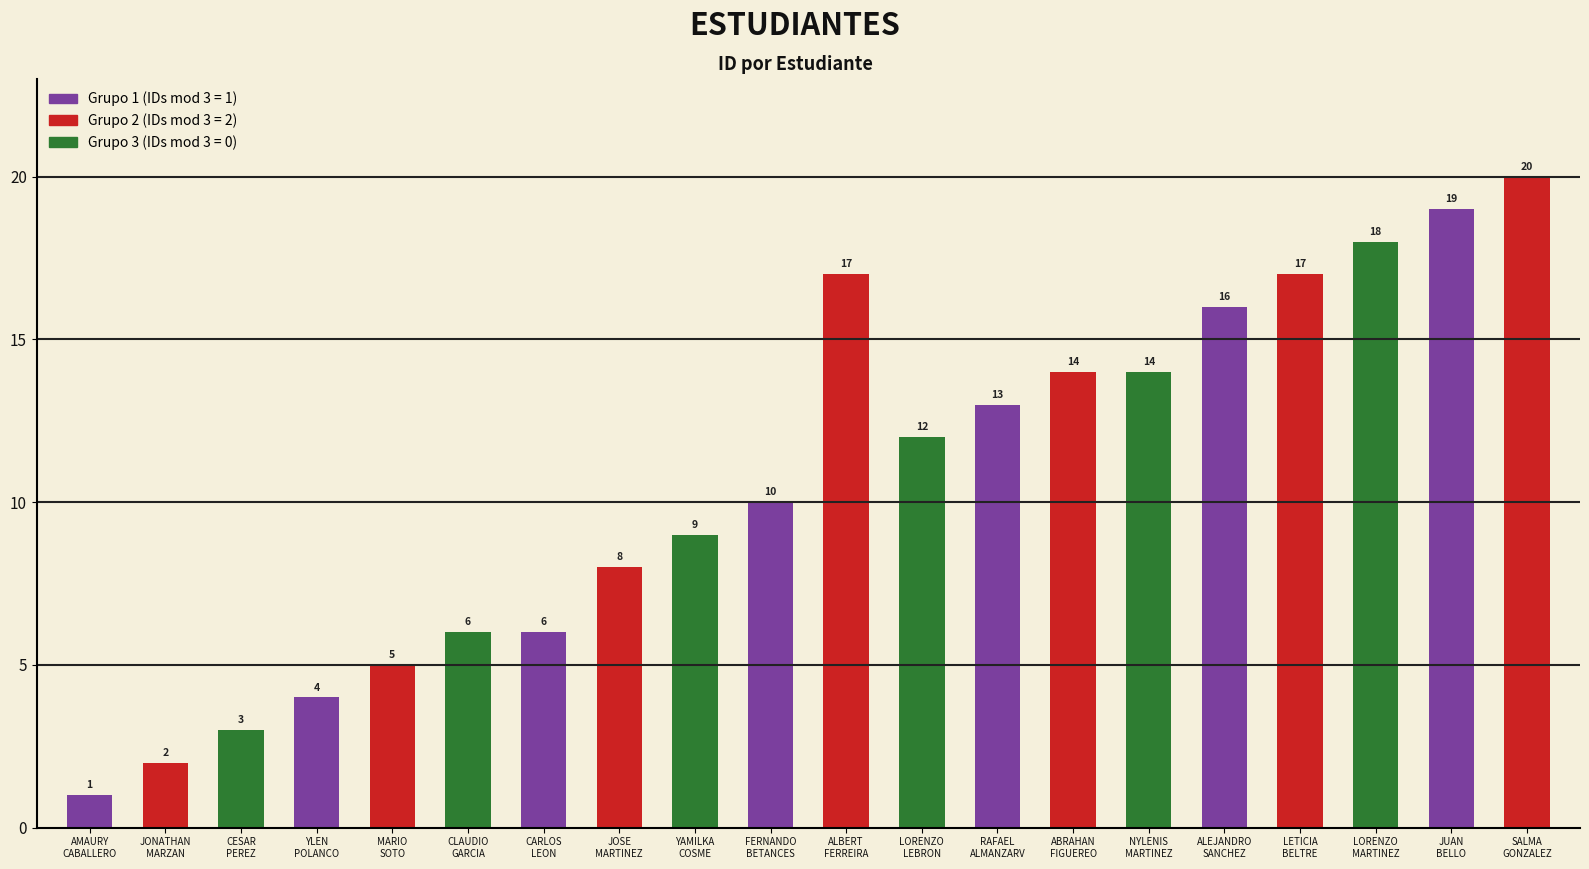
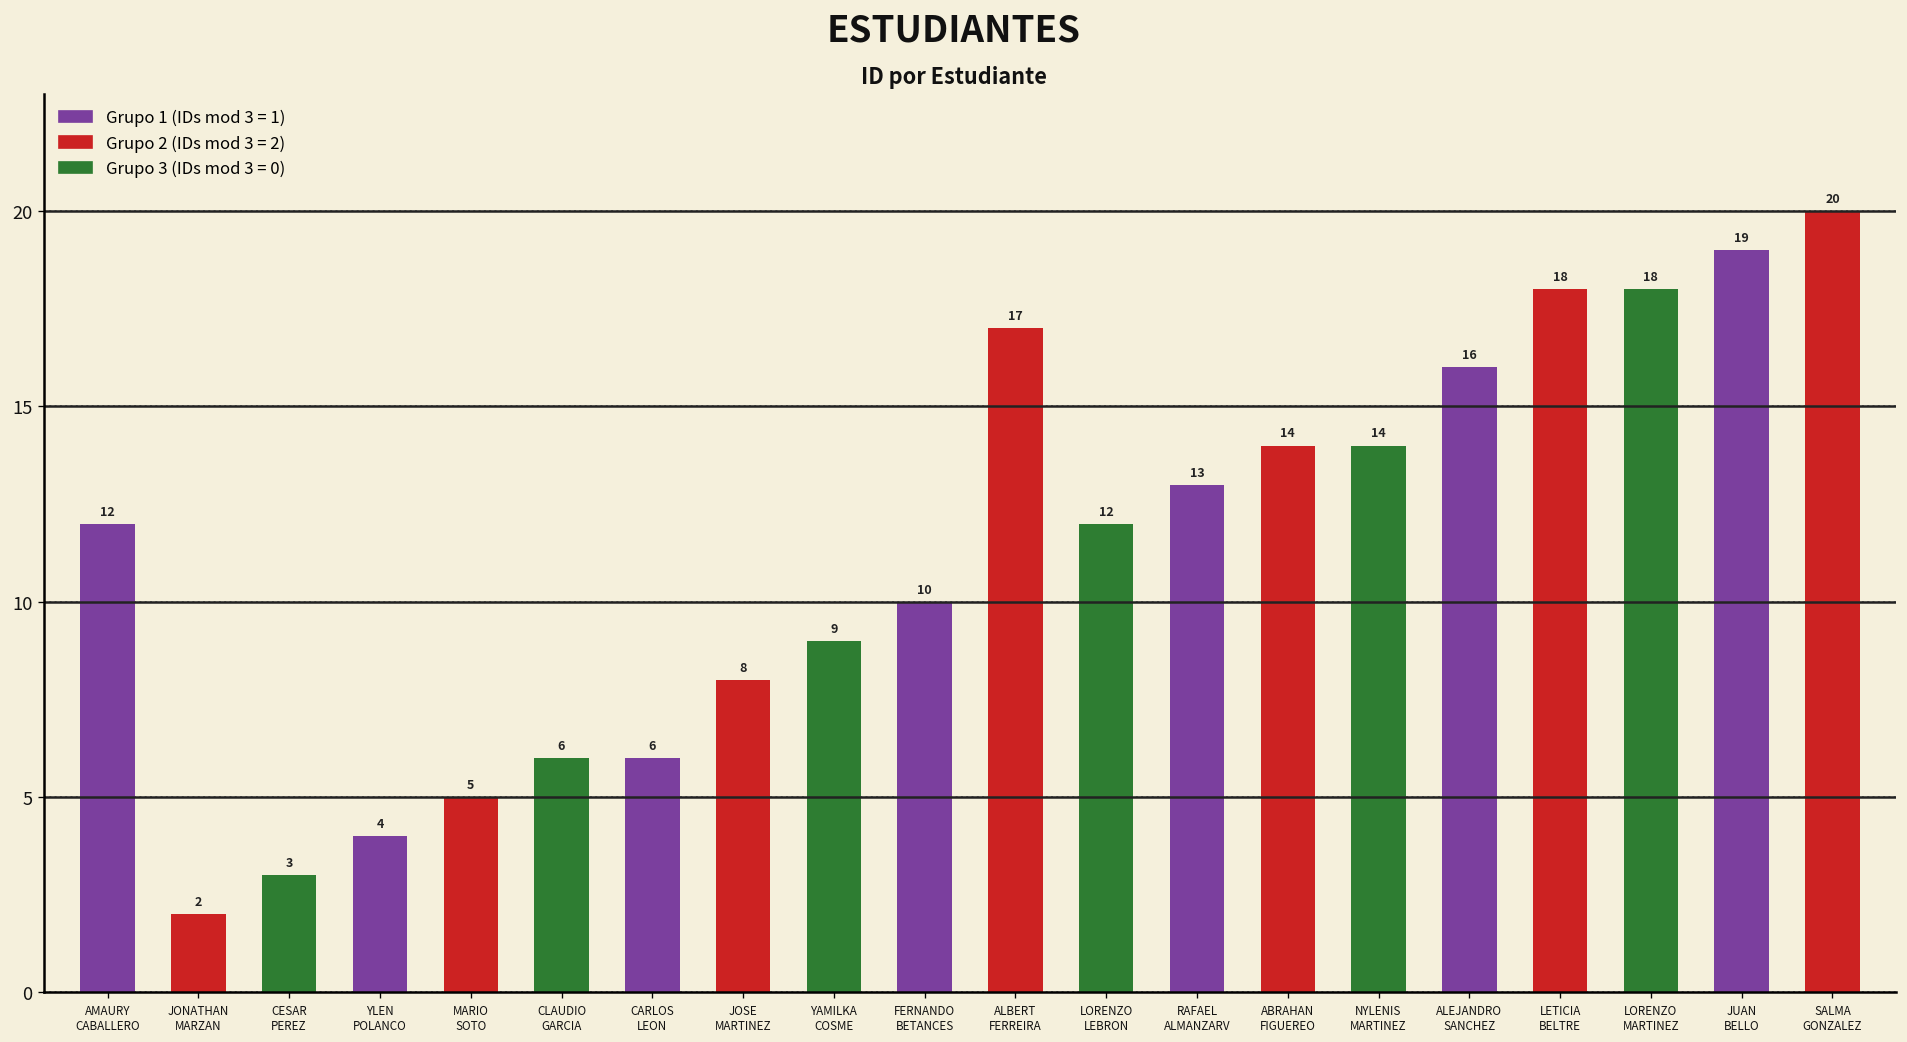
AMAURY CABALLERO: 1 -> 12
LETICIA BELTRE: 17 -> 18
